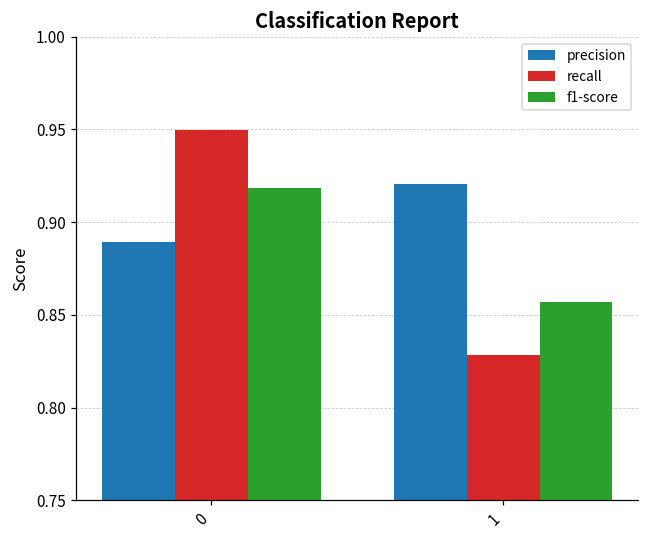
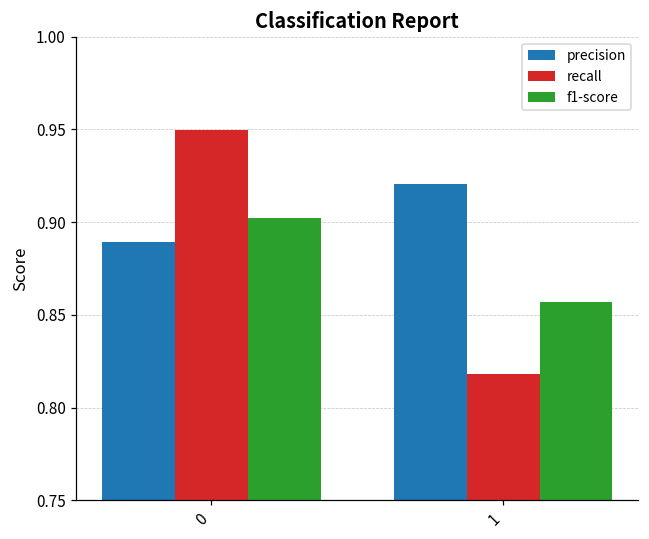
f1-score, 0: 0.919 -> 0.902
recall, 1: 0.829 -> 0.818
